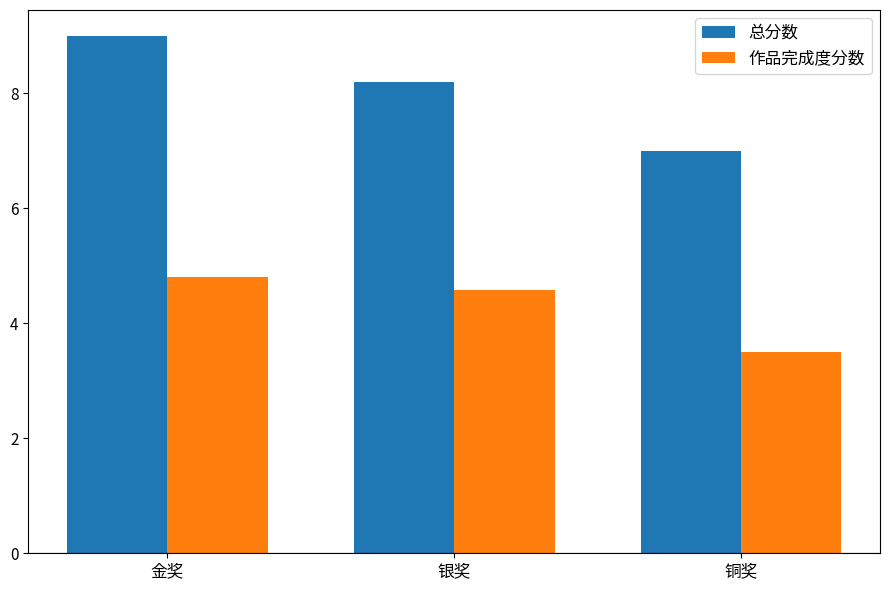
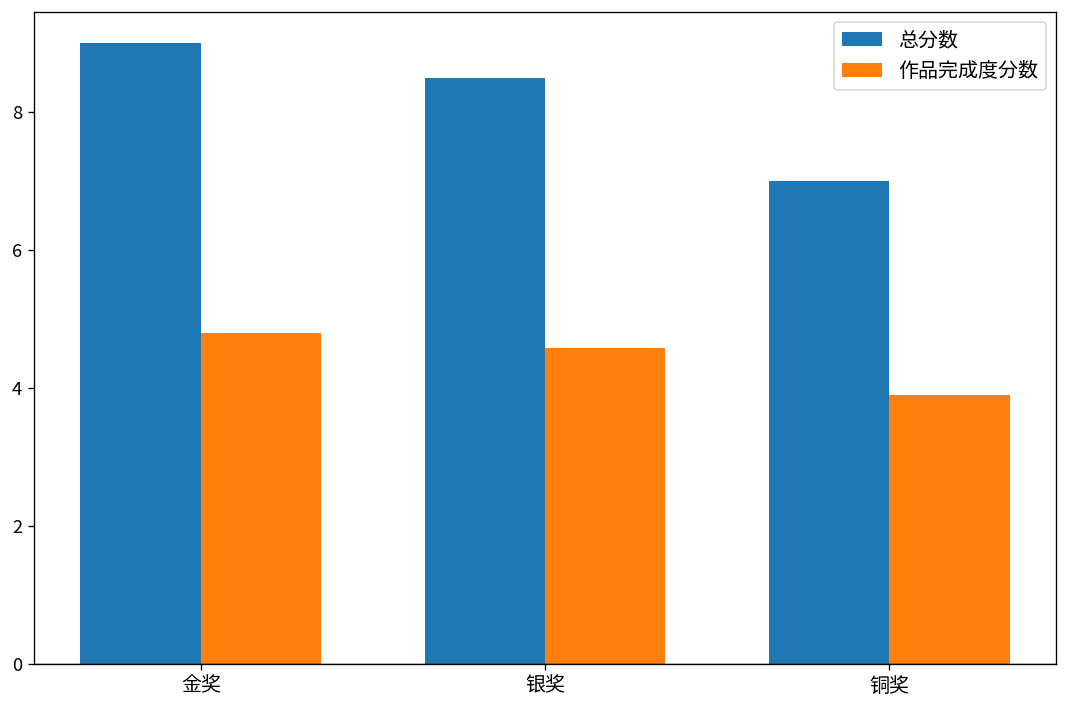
总分数, 银奖: 8.2 -> 8.5
作品完成度分数, 铜奖: 3.5 -> 3.9
